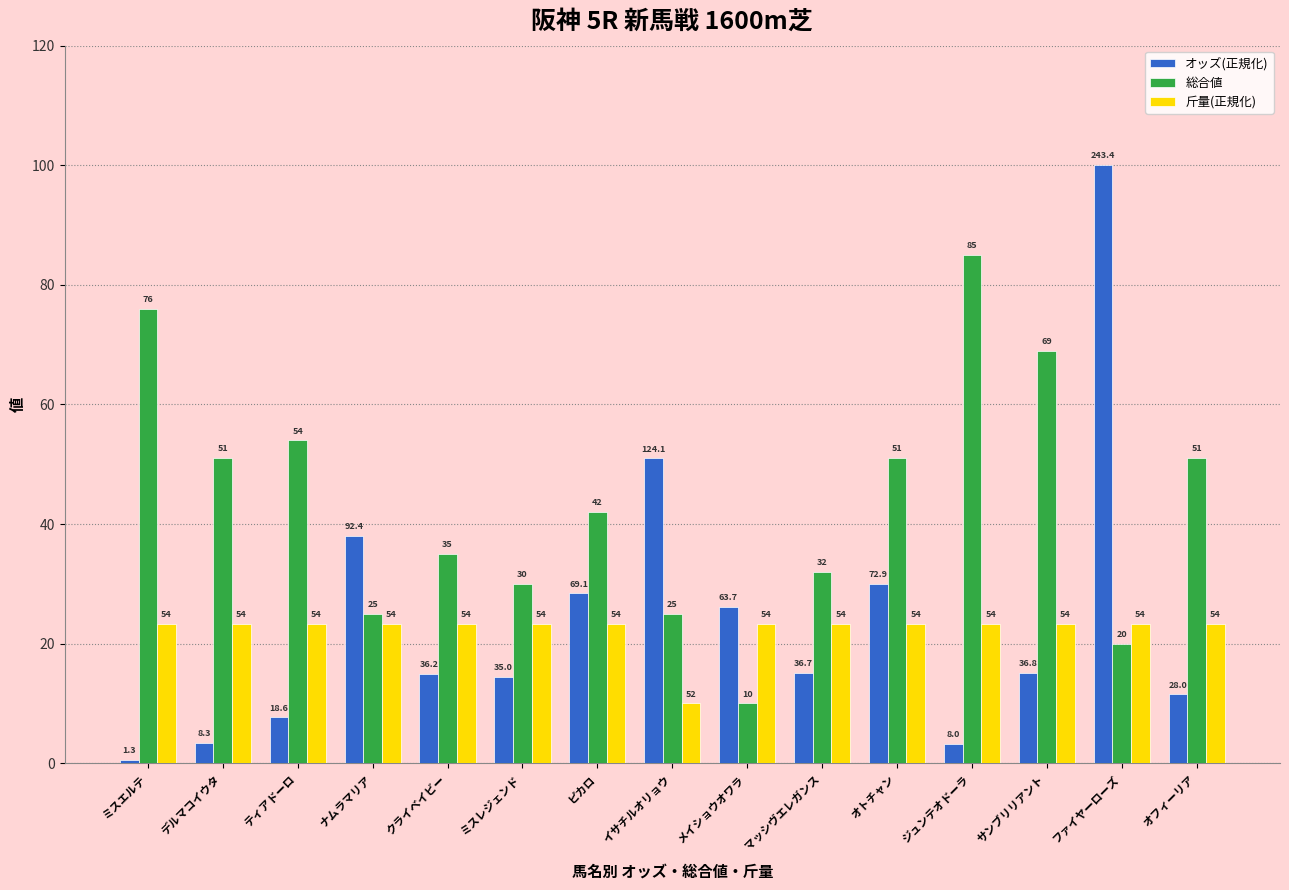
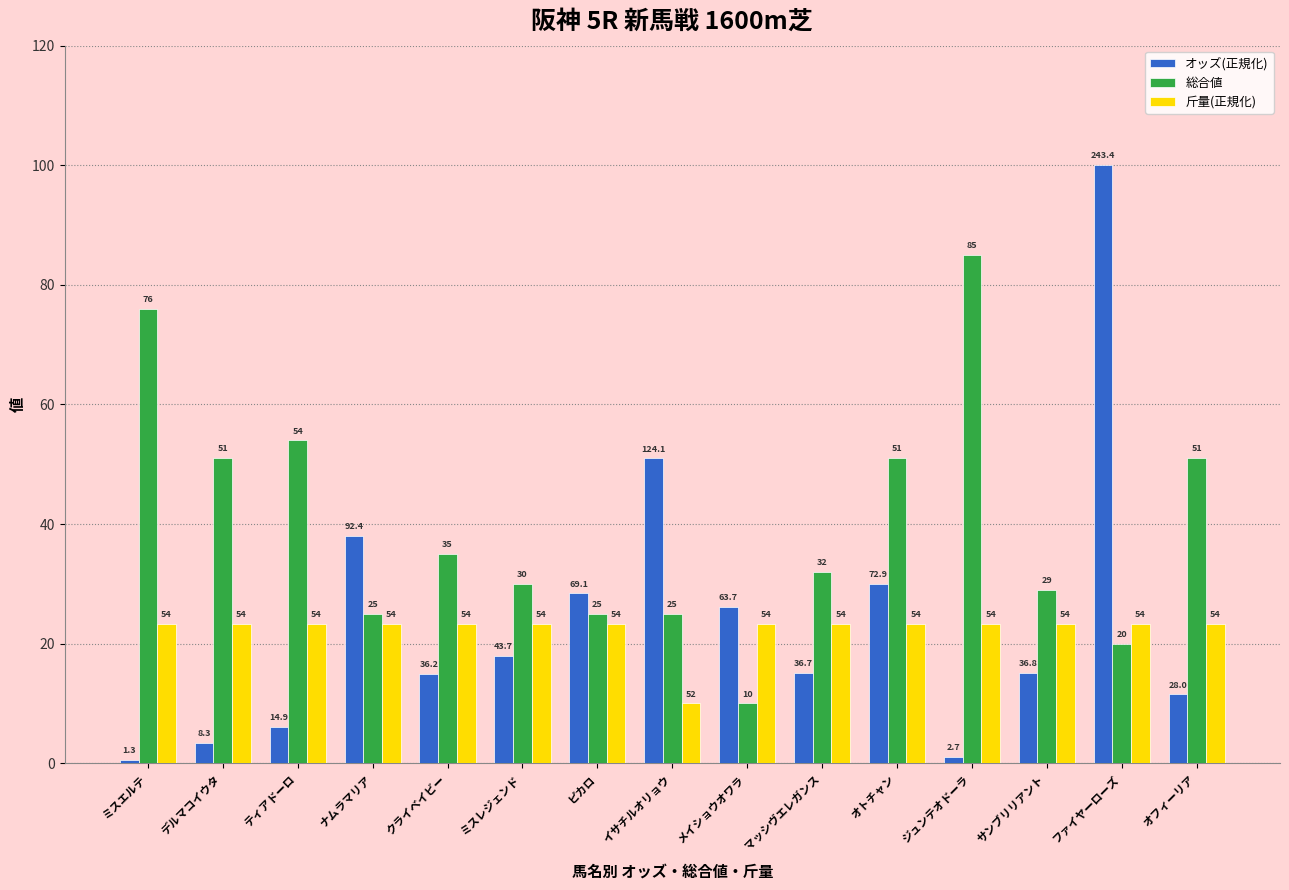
オッズ(正規化), ティアドーロ: 18.6 -> 14.9
オッズ(正規化), ミスレジェンド: 35.0 -> 43.7
総合値, ピカロ: 42 -> 25
オッズ(正規化), ジュンテオドーラ: 8.0 -> 2.7
総合値, サンブリリアント: 69 -> 29
